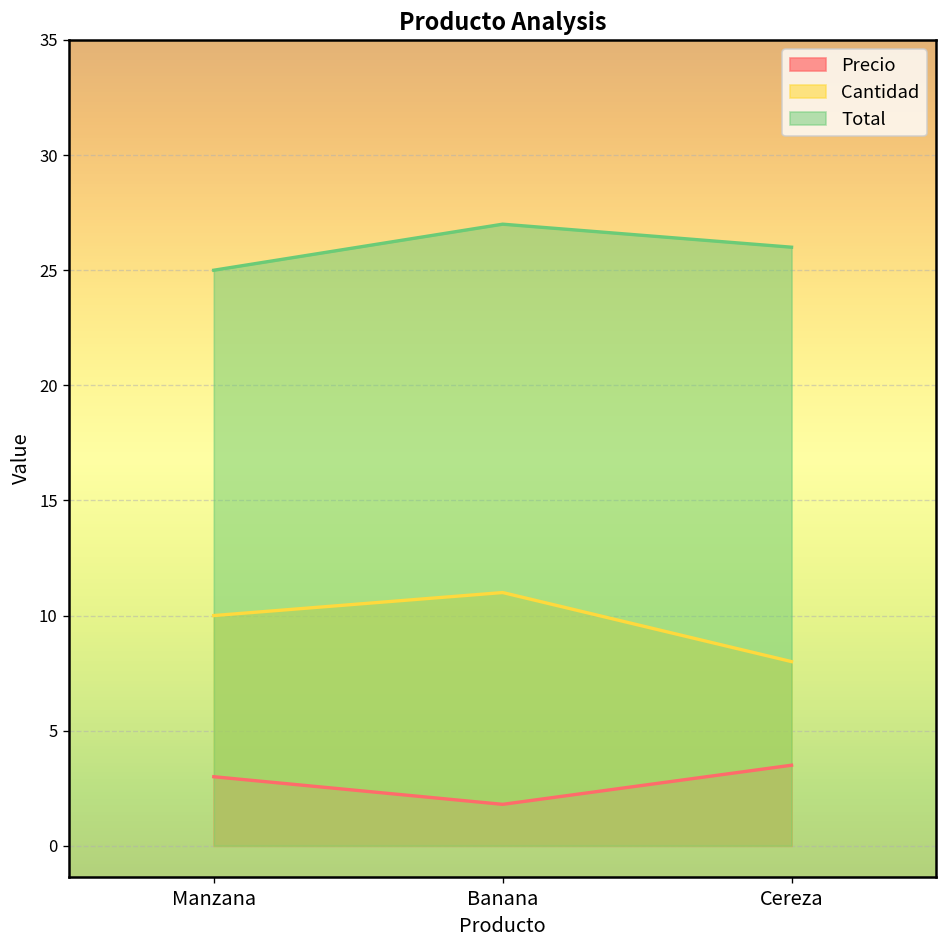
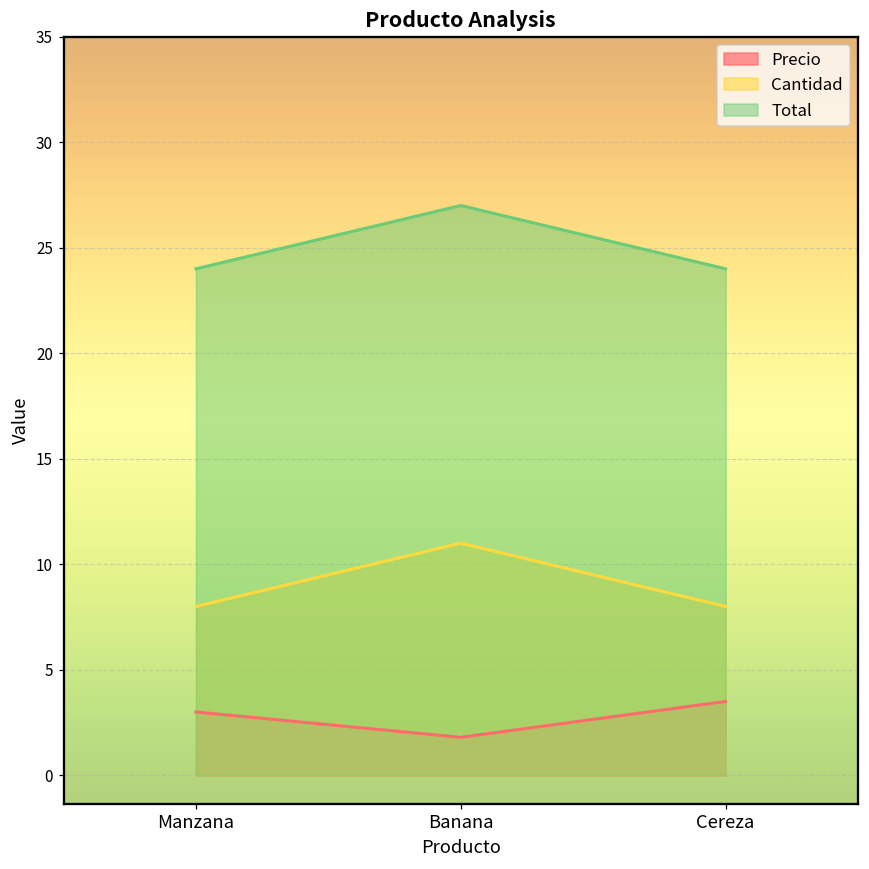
Cantidad, Manzana: 10 -> 8
Total, Manzana: 25 -> 24
Total, Cereza: 26 -> 24
